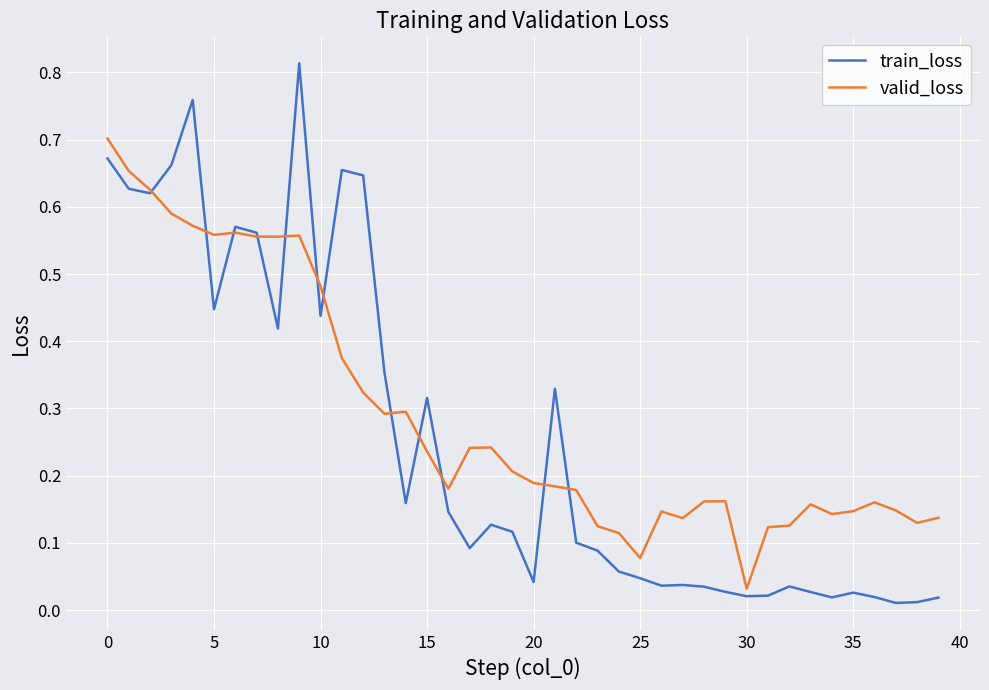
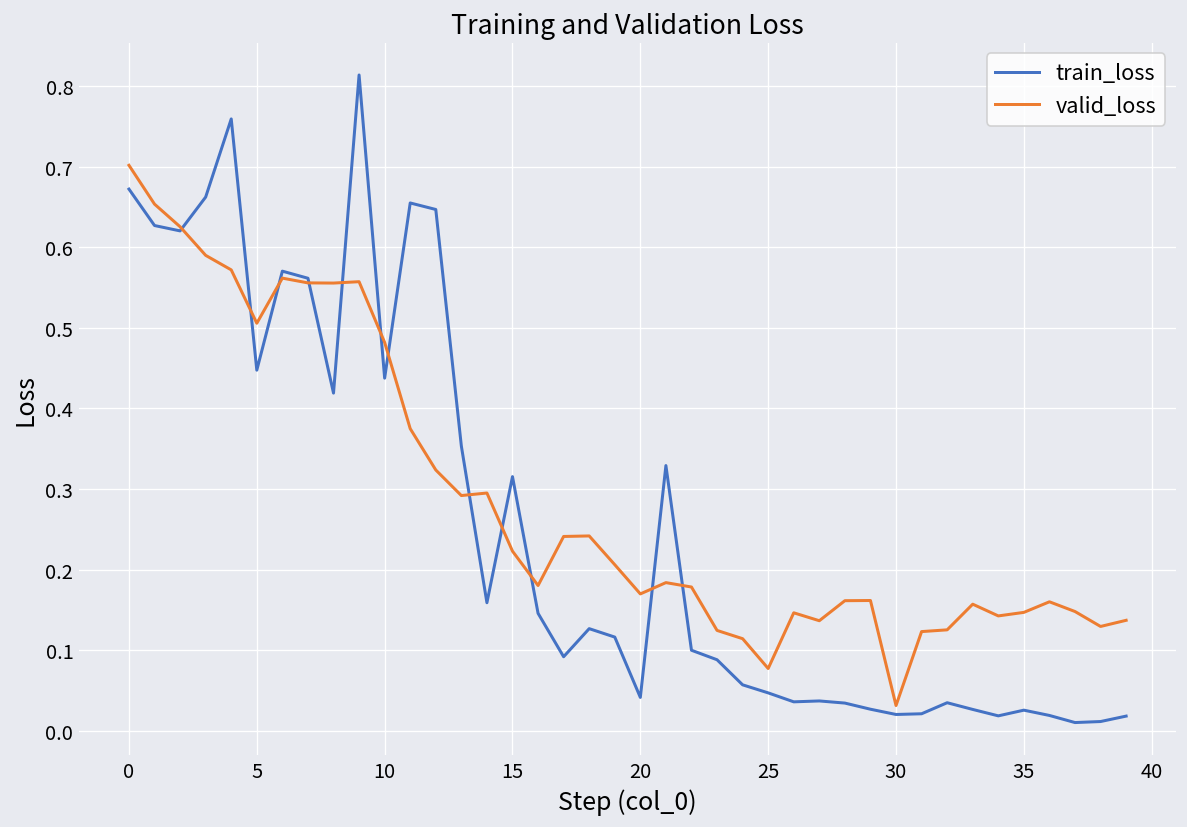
valid_loss, 5: 0.56 -> 0.51
valid_loss, 15: 0.24 -> 0.22
valid_loss, 20: 0.19 -> 0.17
